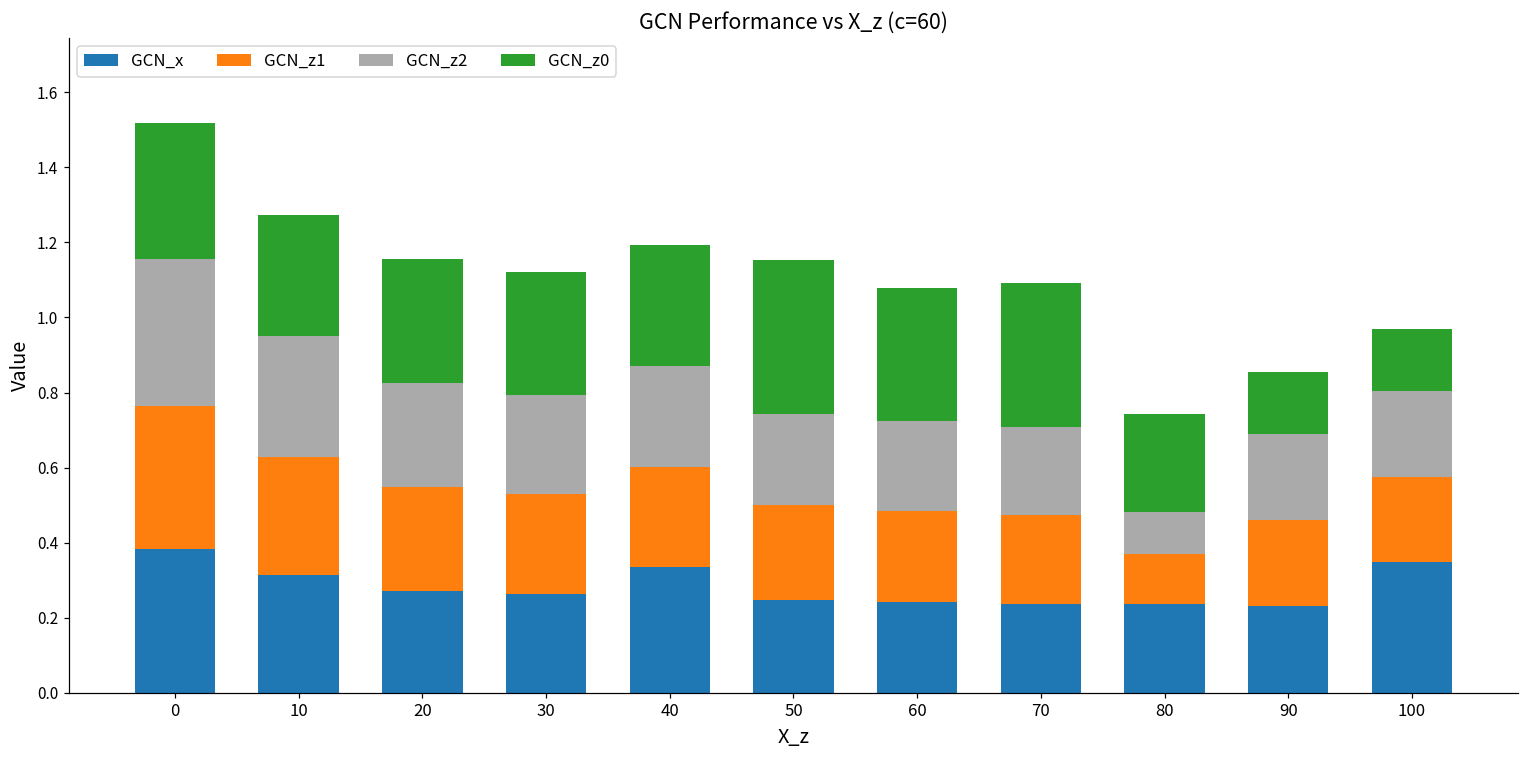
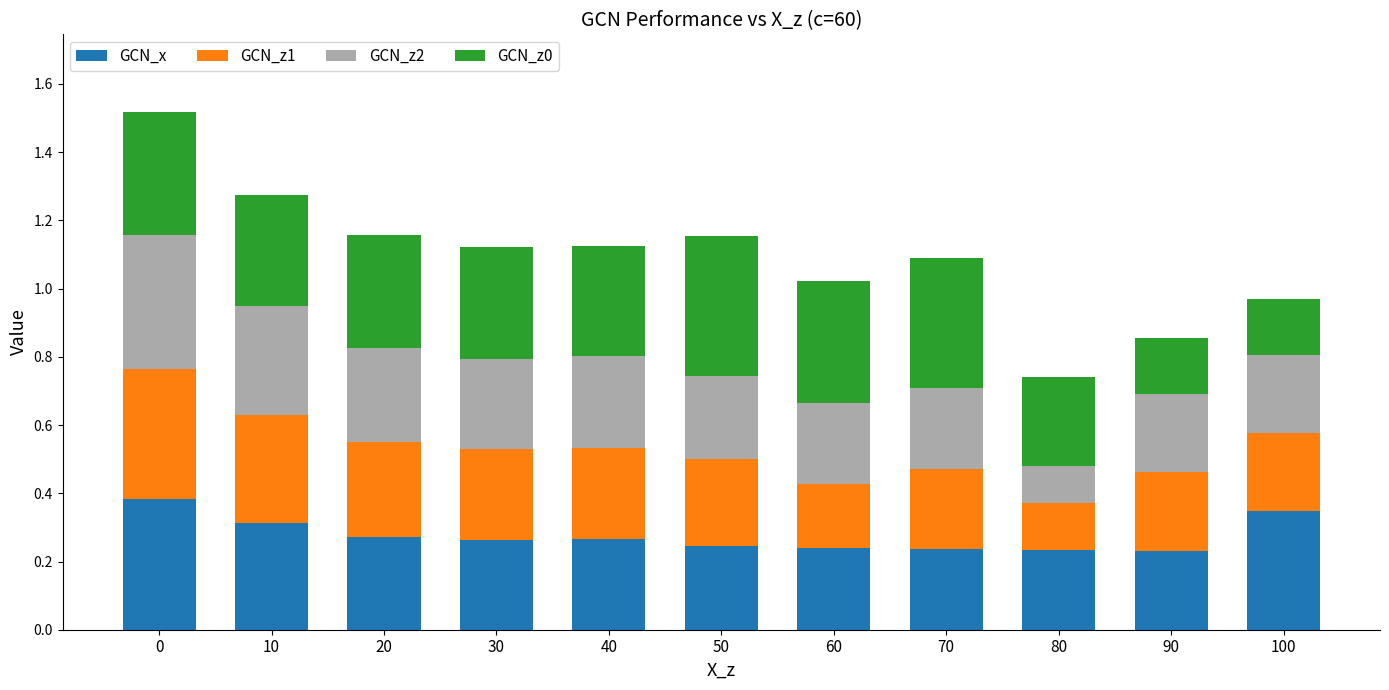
GCN_x, 40: 0.34 -> 0.27
GCN_z1, 60: 0.24 -> 0.19
